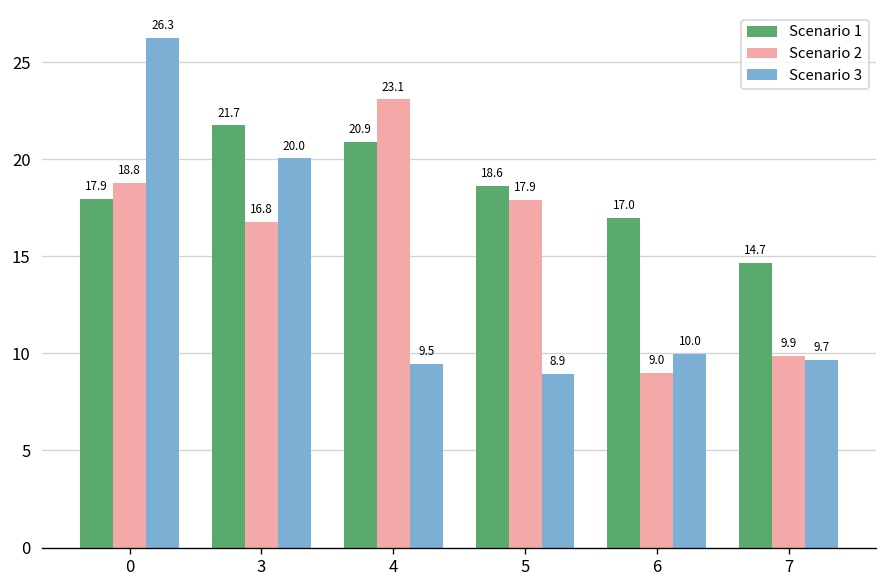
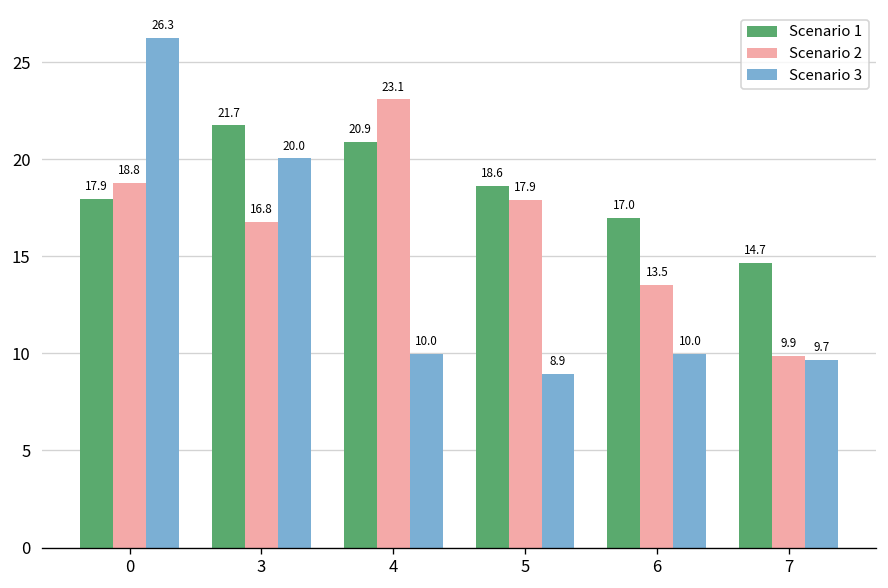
Scenario 3, 4: 9.5 -> 10.0
Scenario 2, 6: 9.0 -> 13.5
